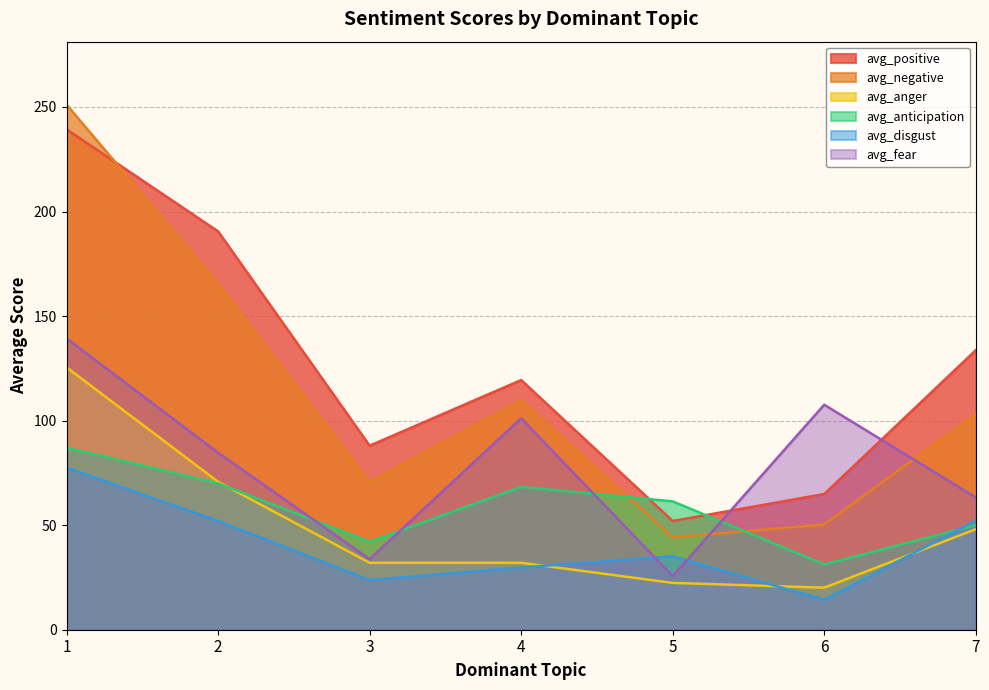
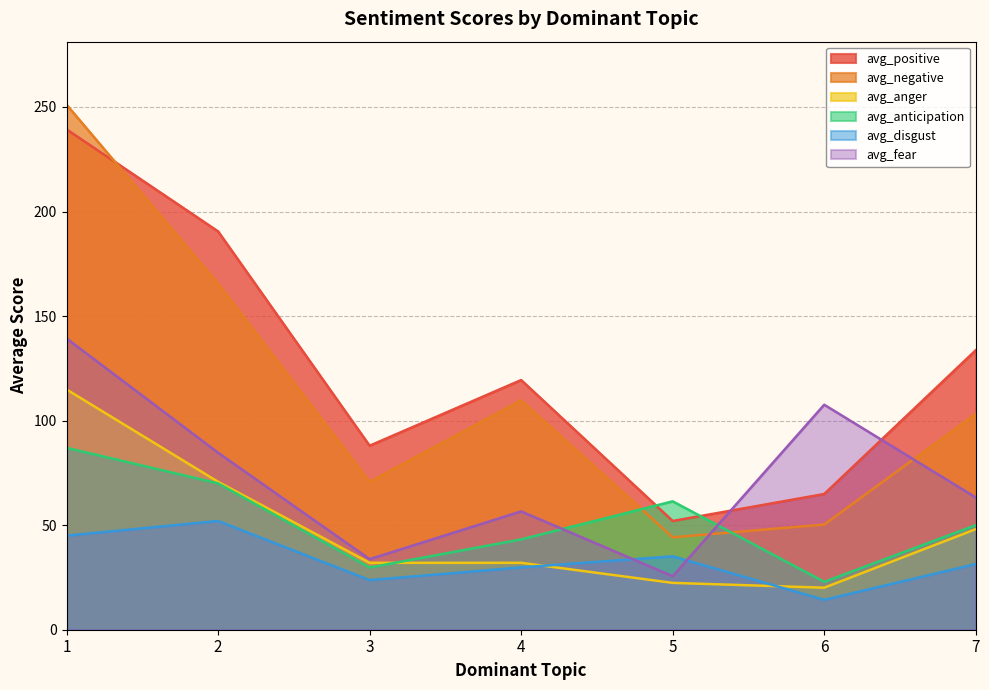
avg_anger, 1: 126 -> 115
avg_disgust, 1: 78 -> 45
avg_anticipation, 3: 42 -> 30
avg_anticipation, 4: 68 -> 43
avg_fear, 4: 101 -> 57
avg_anticipation, 6: 31 -> 23
avg_disgust, 7: 52 -> 31
